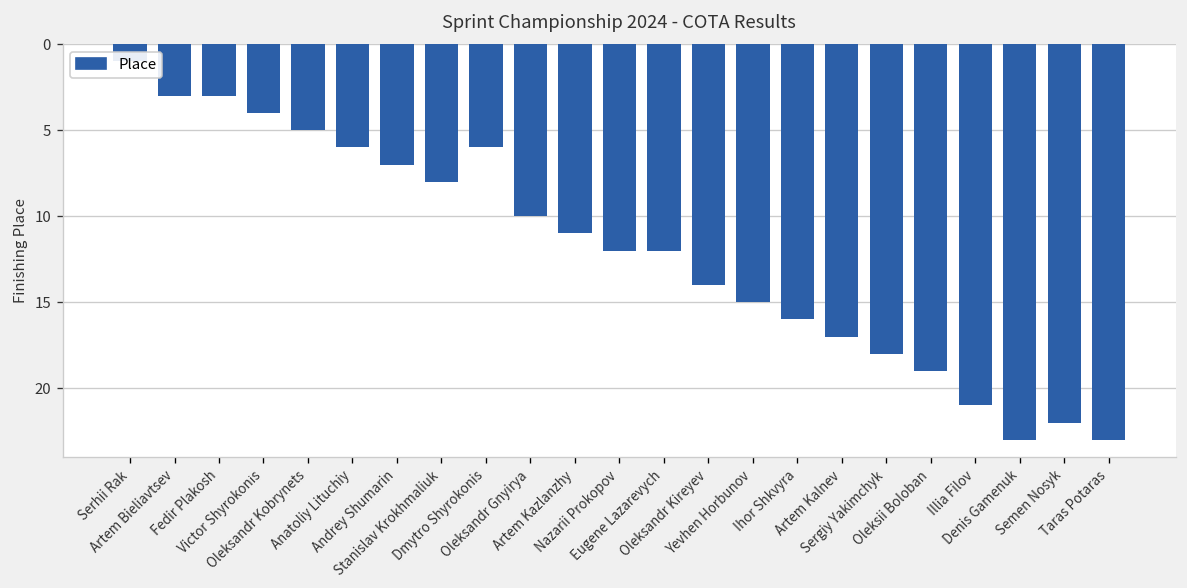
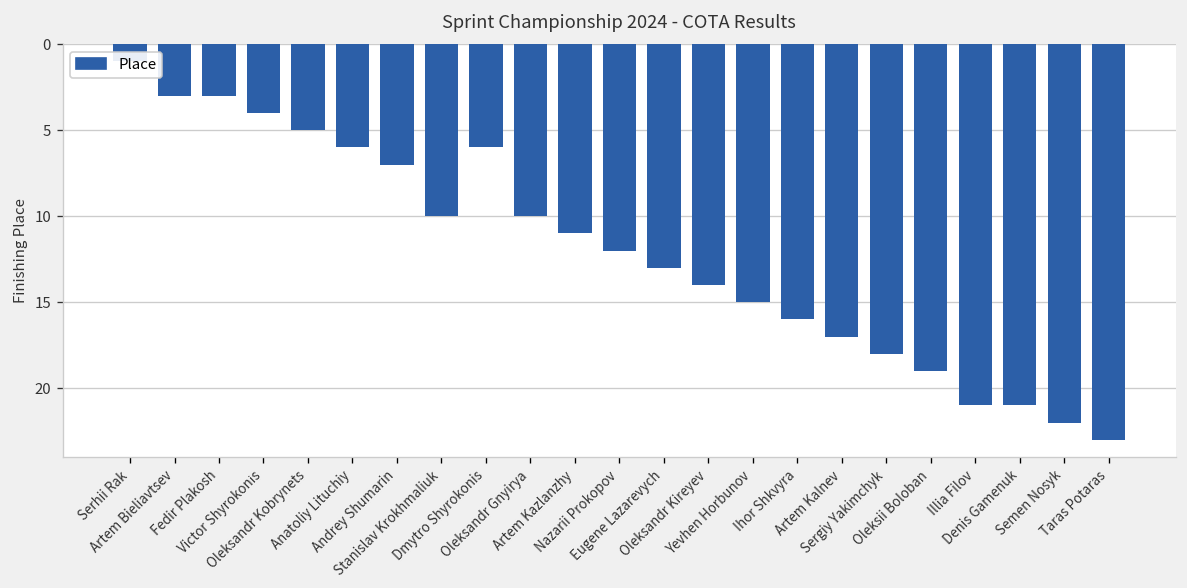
Stanislav Krokhmaliuk: 8 -> 10
Eugene Lazarevych: 12 -> 13
Denis Gamenuk: 23 -> 21
